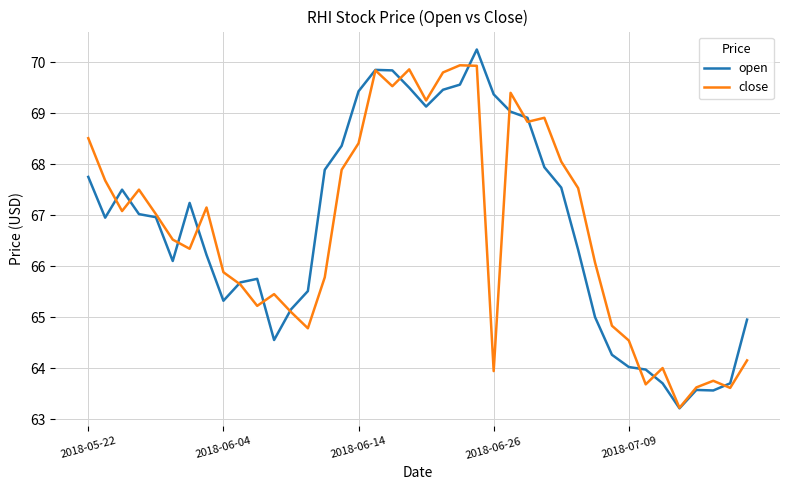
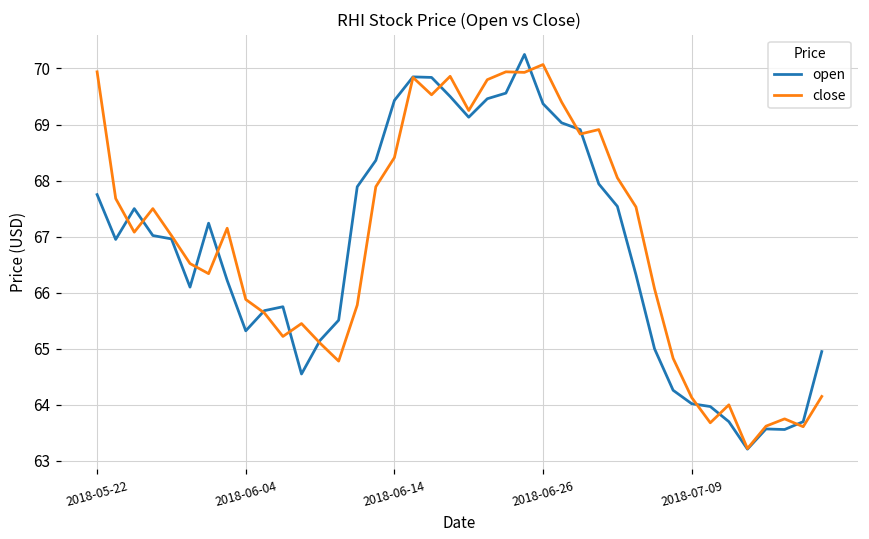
close, 2018-05-22: 68.5 -> 69.9
close, 2018-06-26: 63.9 -> 70.1
close, 2018-07-09: 64.5 -> 64.1
